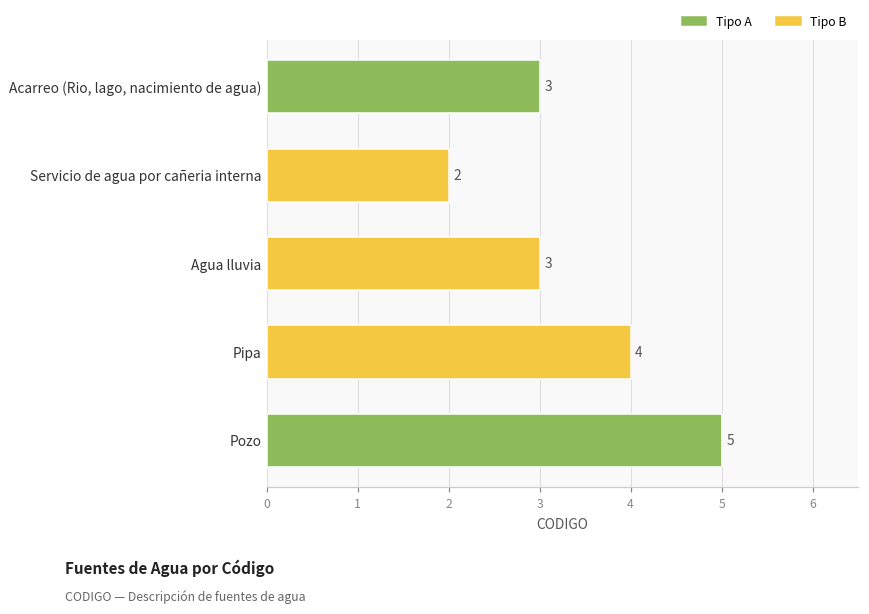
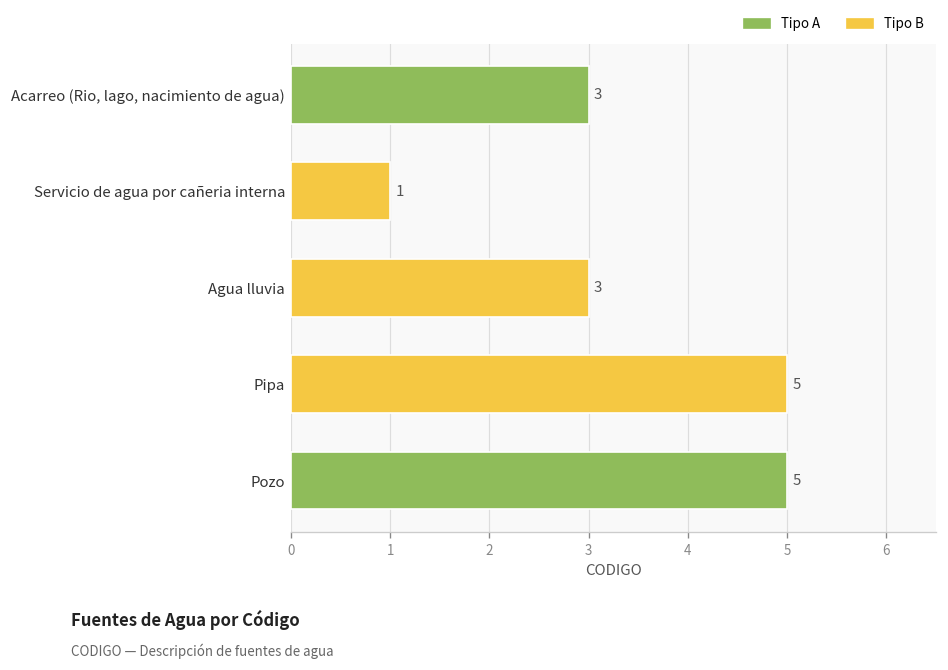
Servicio de agua por cañeria interna: 2 -> 1
Pipa: 4 -> 5
